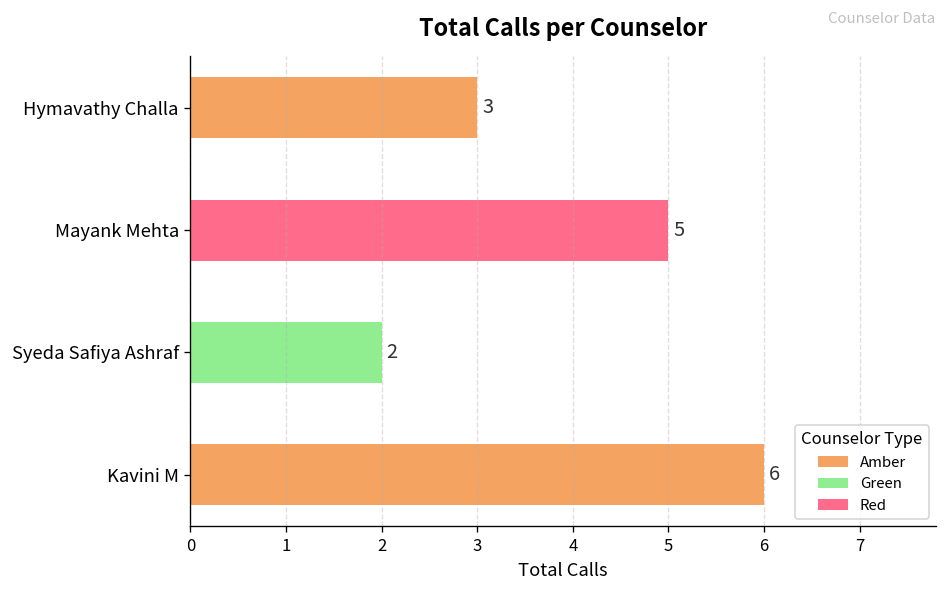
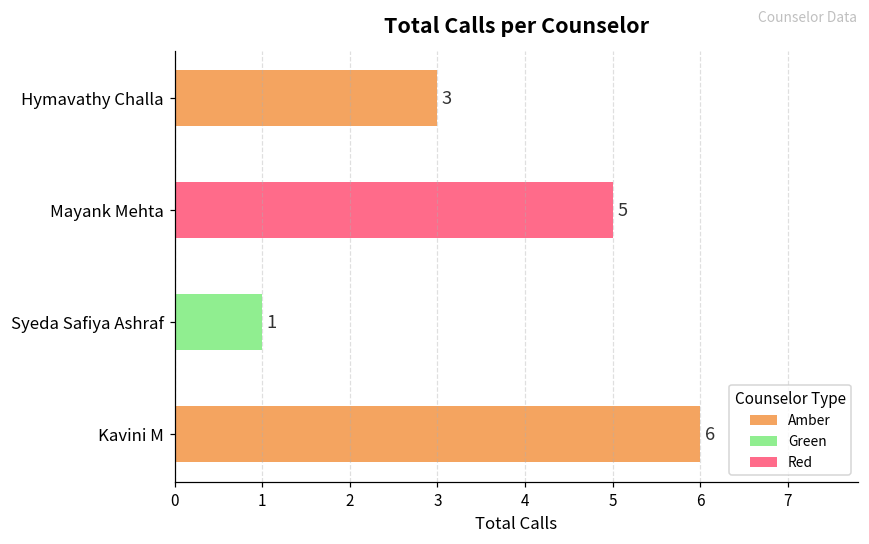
Syeda Safiya Ashraf: 2 -> 1
